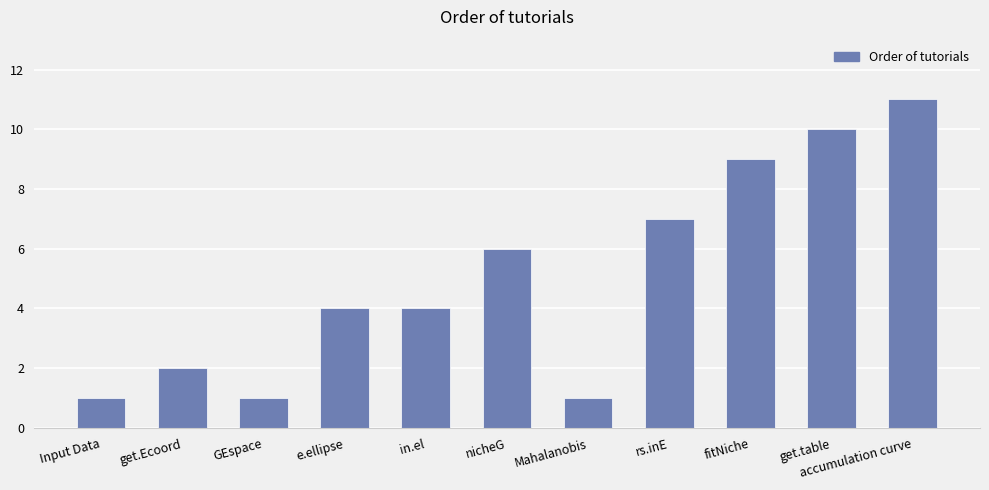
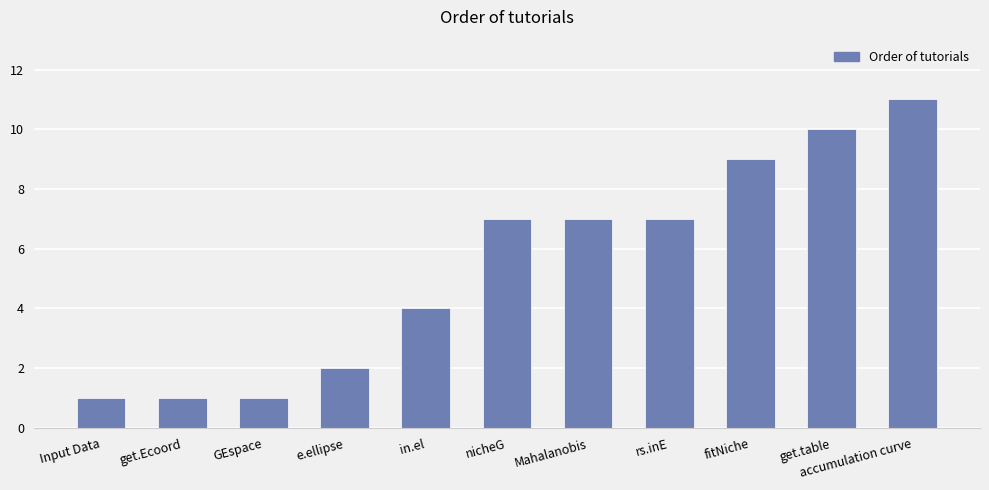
get.Ecoord: 2 -> 1
e.ellipse: 4 -> 2
nicheG: 6 -> 7
Mahalanobis: 1 -> 7
